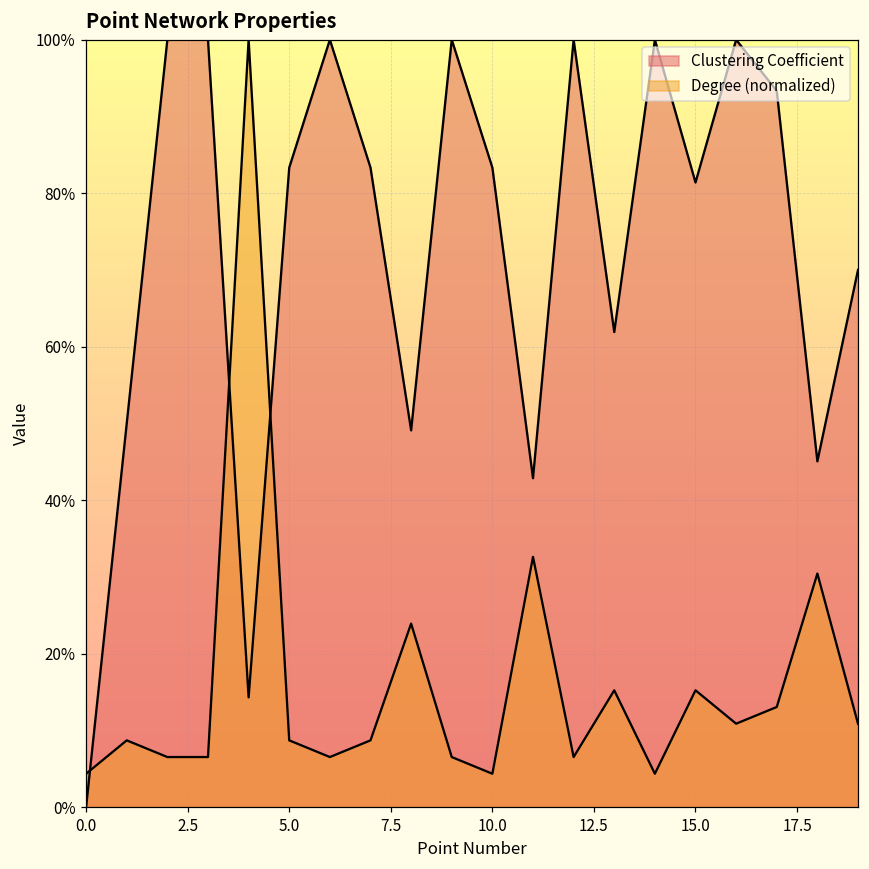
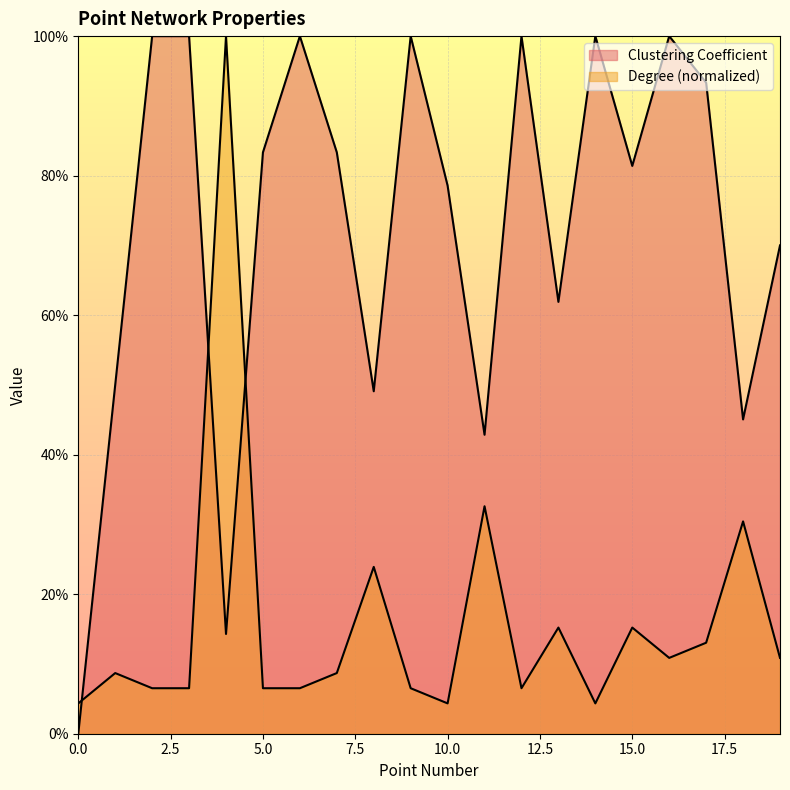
Degree (normalized), 5.0: 9% -> 7%
Clustering Coefficient, 10.0: 83% -> 79%
